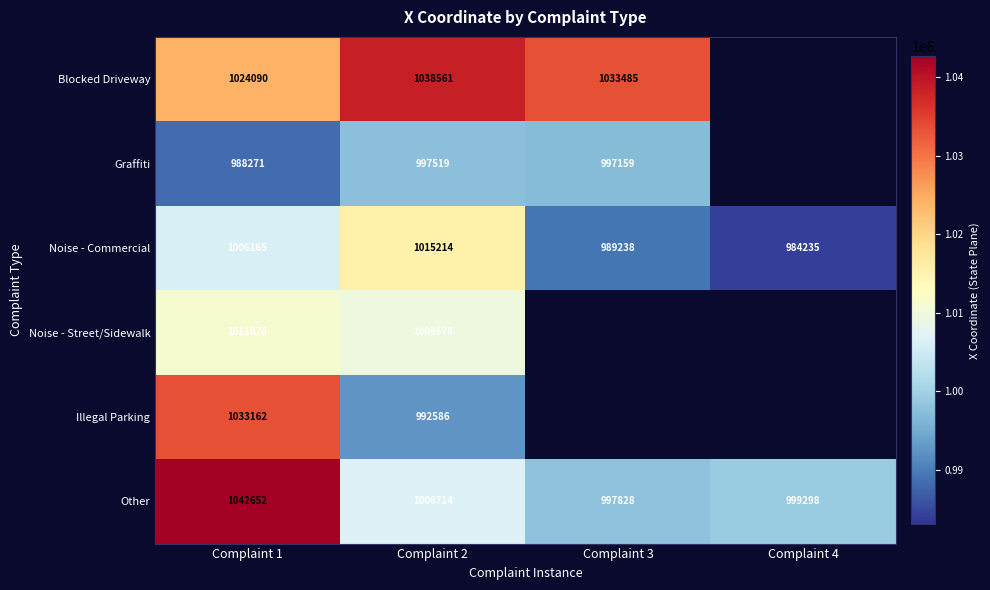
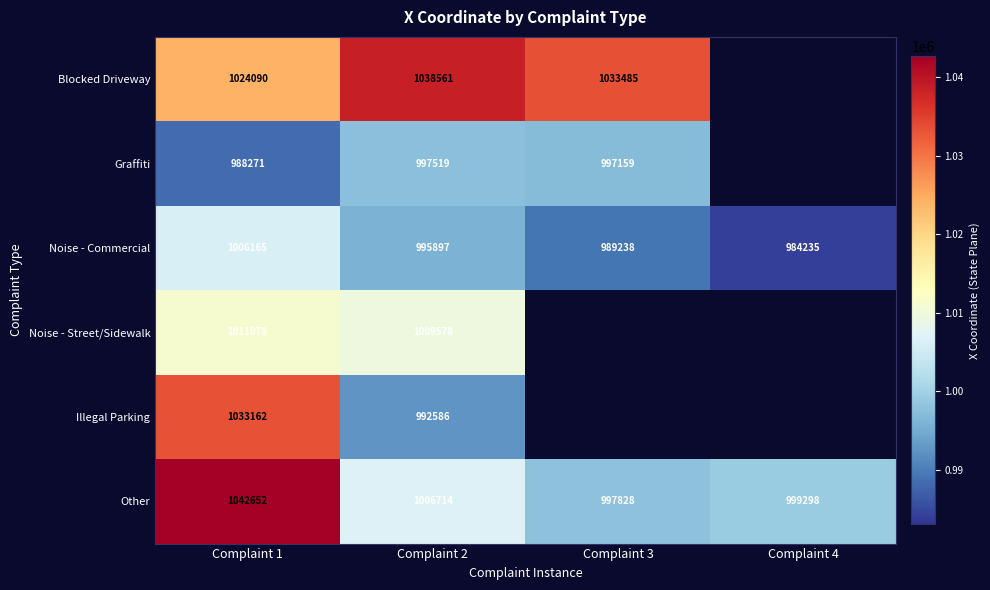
Noise - Commercial, Complaint 2: 1015214 -> 995897
